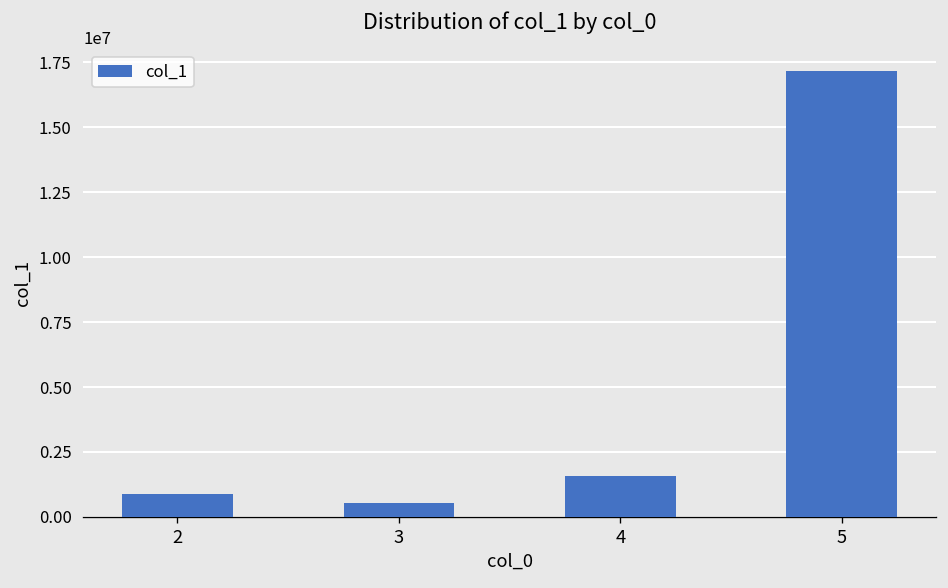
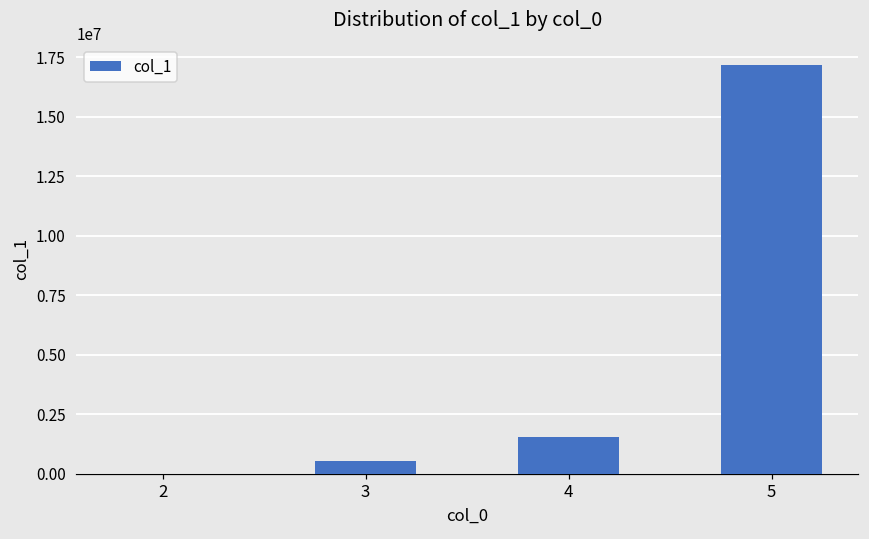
2: 900000 -> 0
